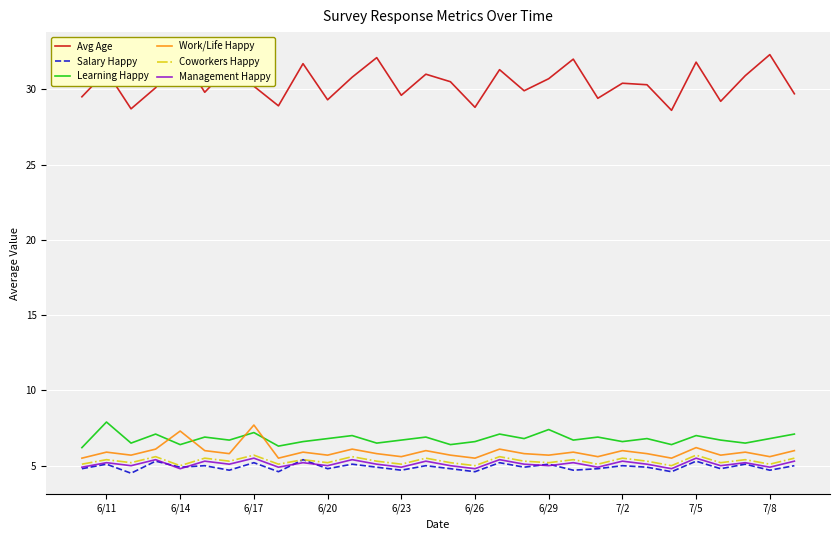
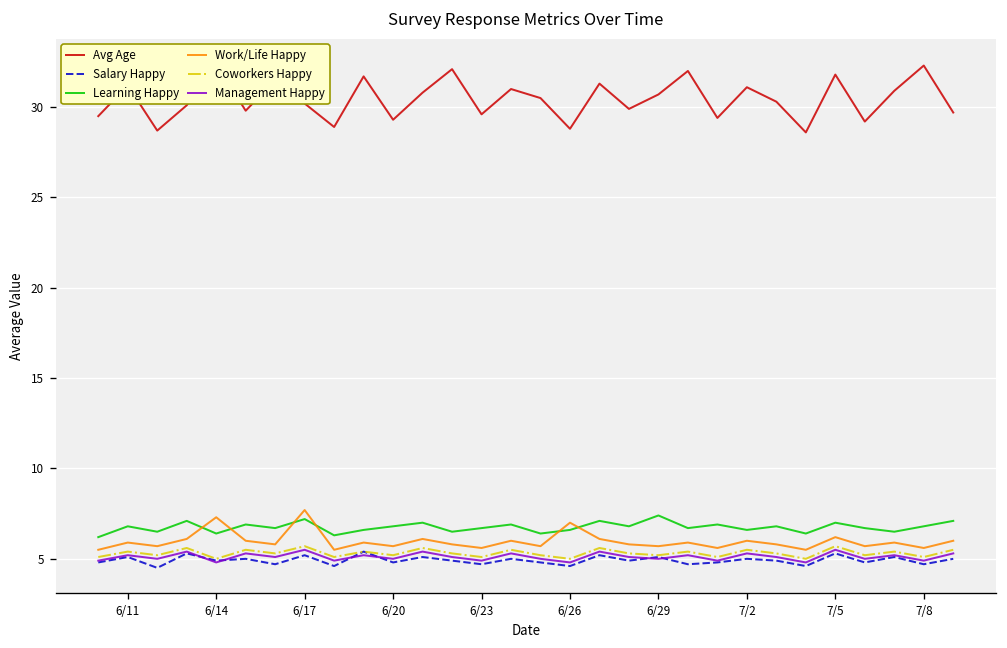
Learning Happy, 6/11: 7.9 -> 6.8
Work/Life Happy, 6/26: 5.5 -> 7.0
Avg Age, 7/2: 30.4 -> 31.1
